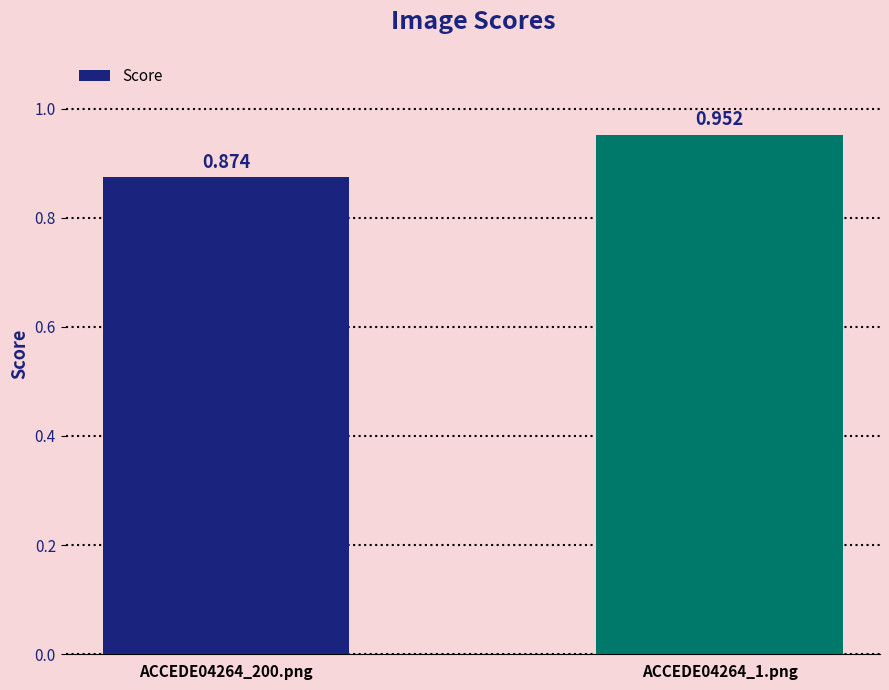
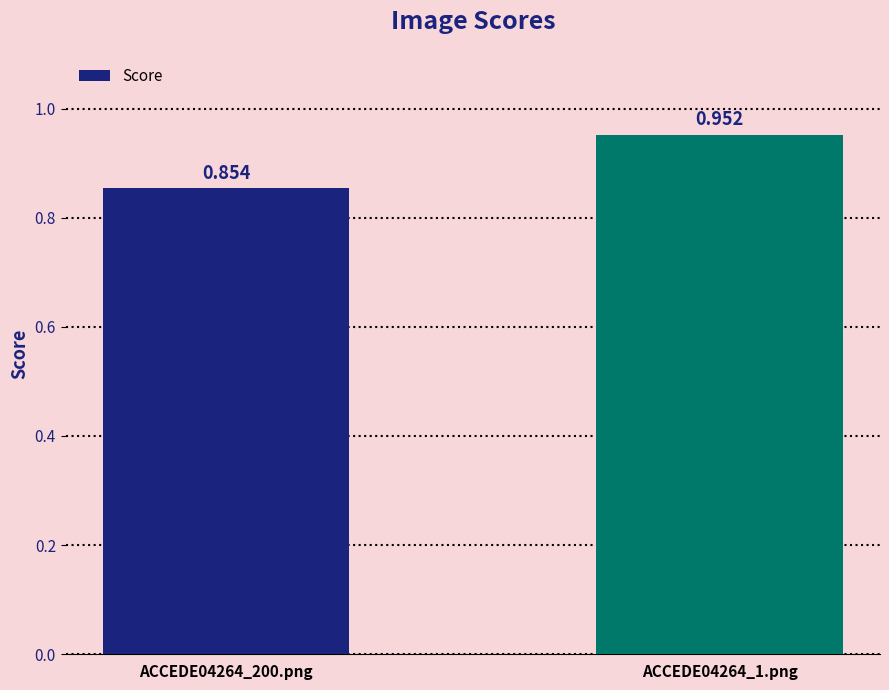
ACCEDE04264_200.png: 0.874 -> 0.854
